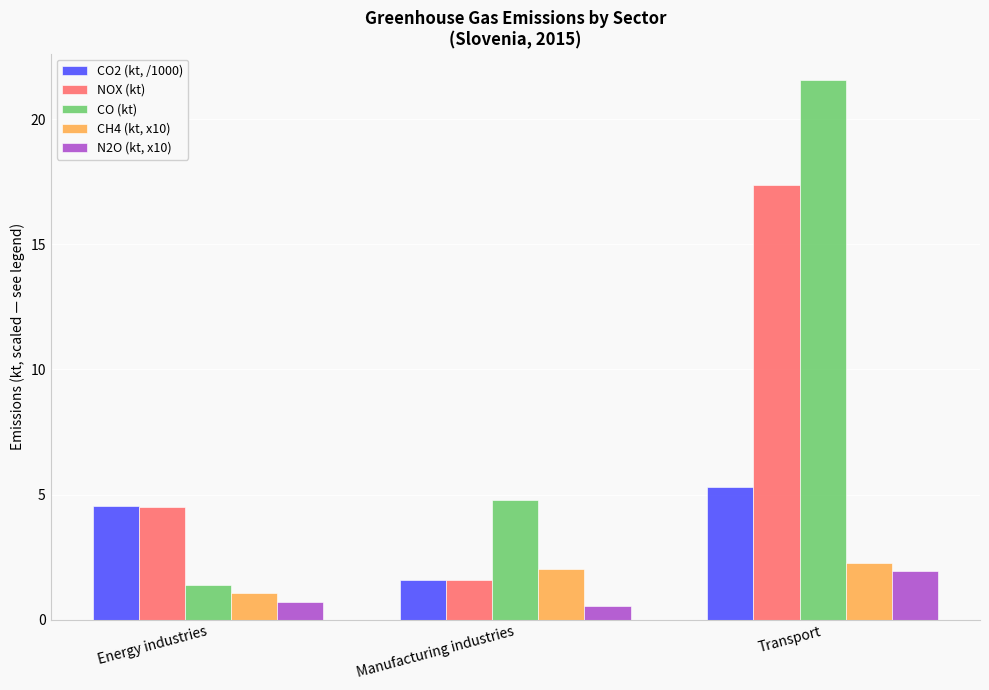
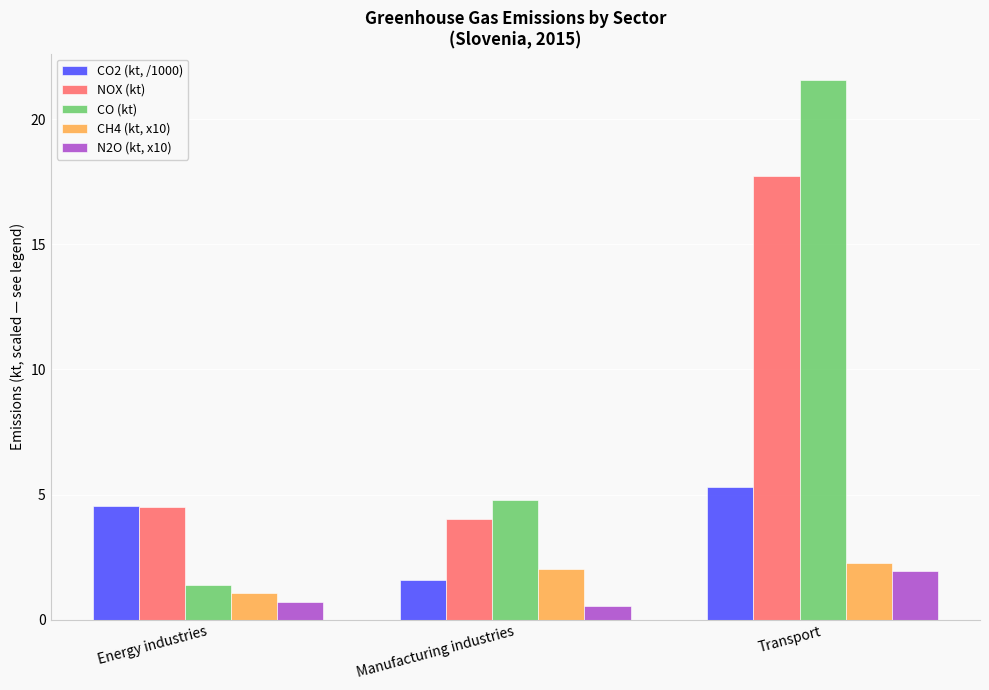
NOX (kt), Manufacturing industries: 1.6 -> 4.0
NOX (kt), Transport: 17.4 -> 17.7
